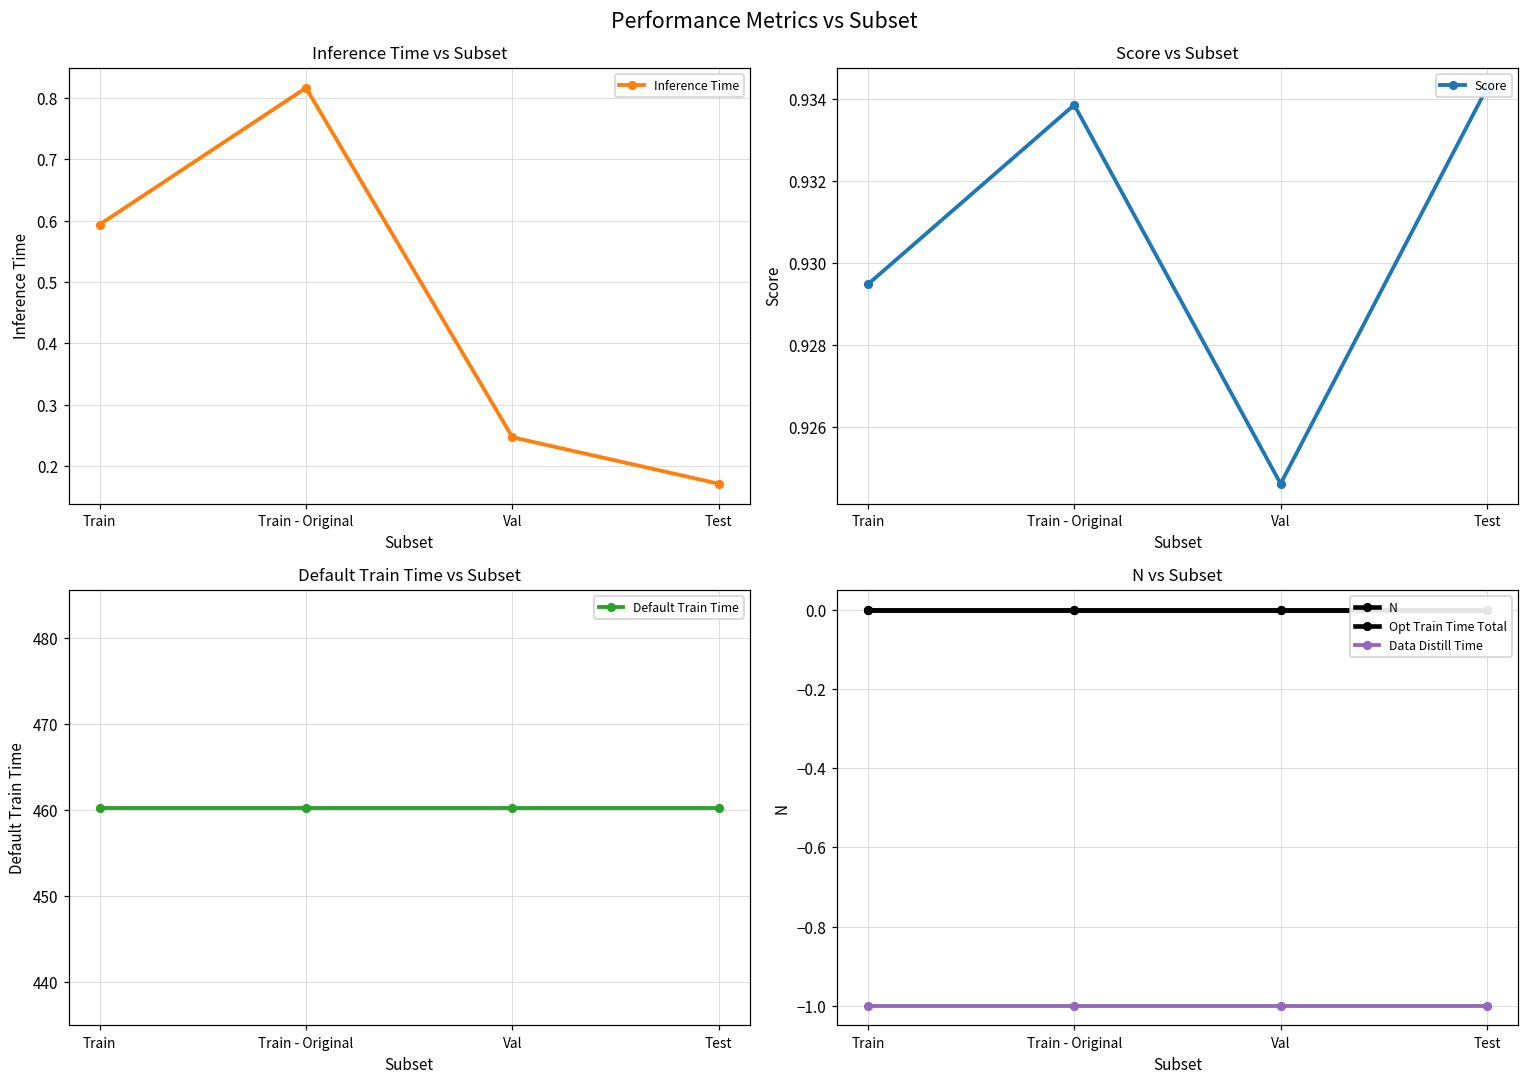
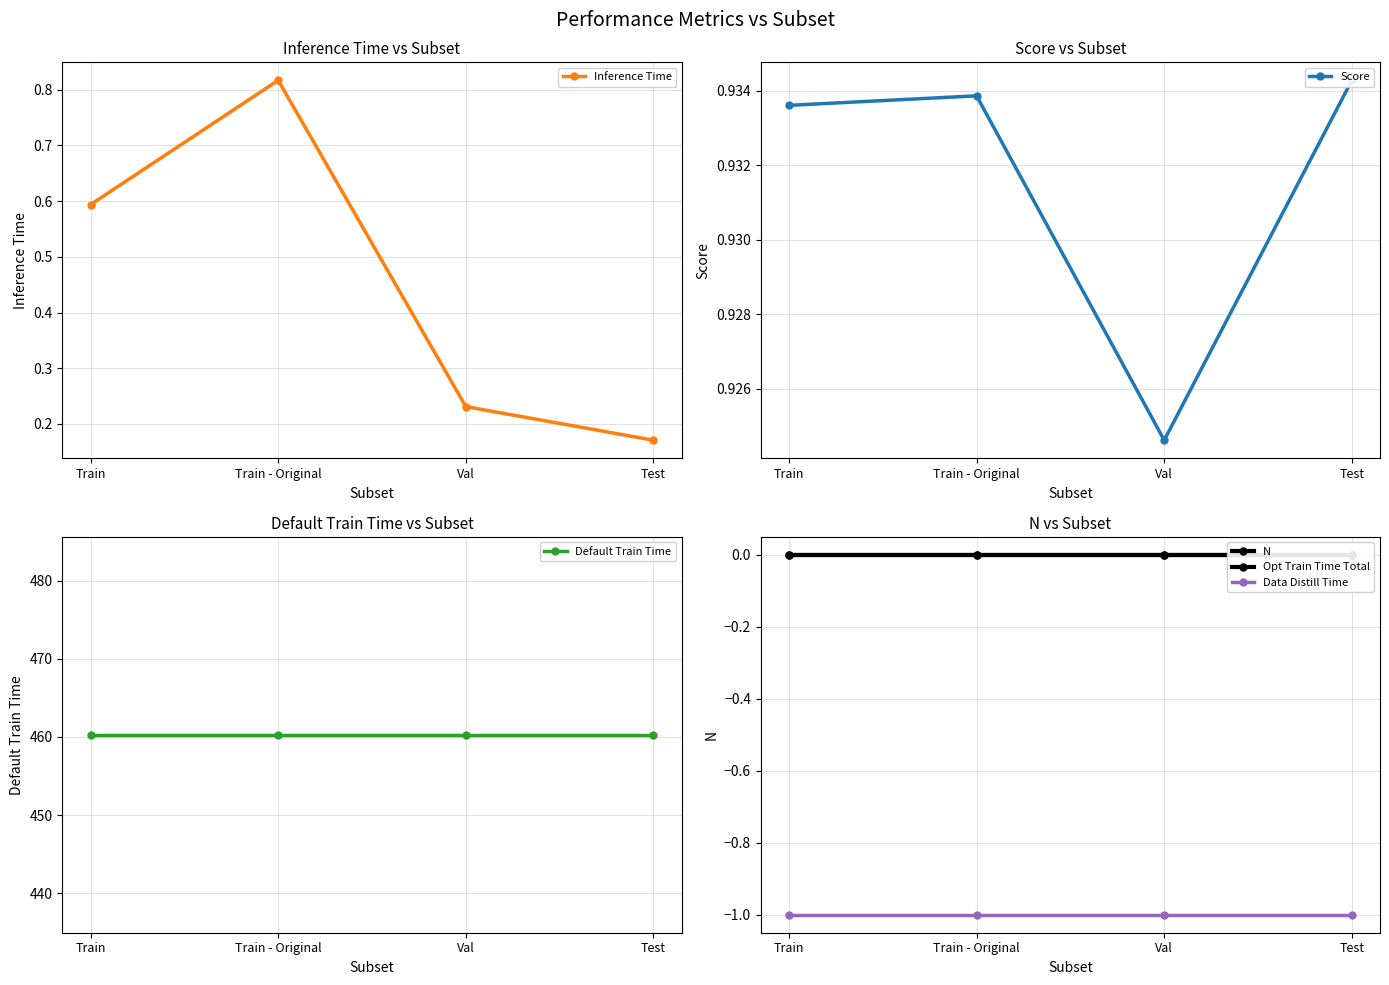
Inference Time vs Subset, Val: 0.25 -> 0.23
Score vs Subset, Train: 0.9295 -> 0.9336
